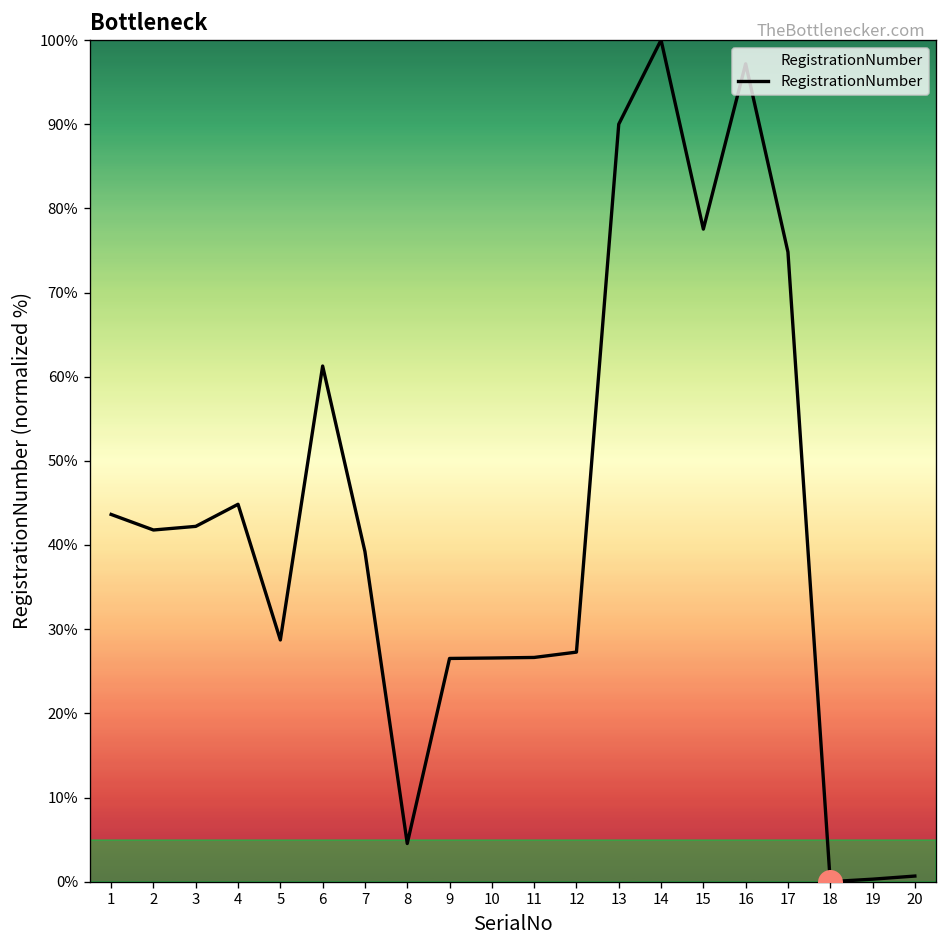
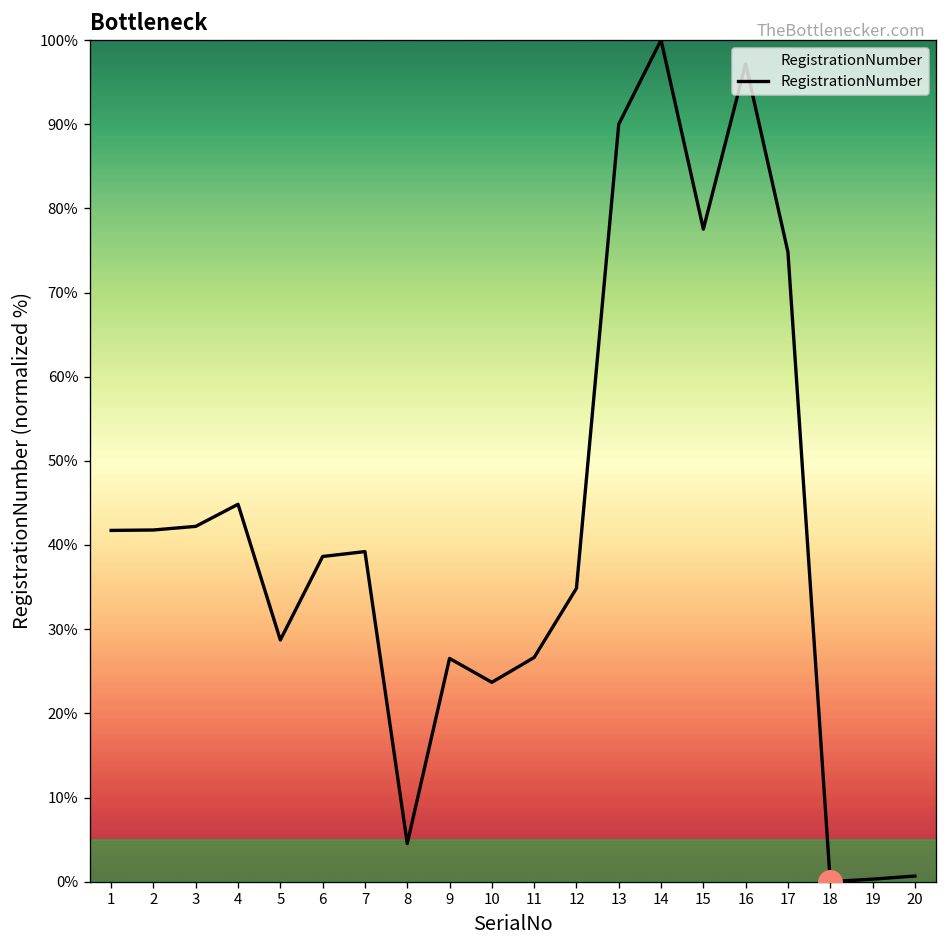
RegistrationNumber, 1: 44% -> 42%
RegistrationNumber, 6: 61% -> 39%
RegistrationNumber, 10: 27% -> 24%
RegistrationNumber, 12: 27% -> 35%
